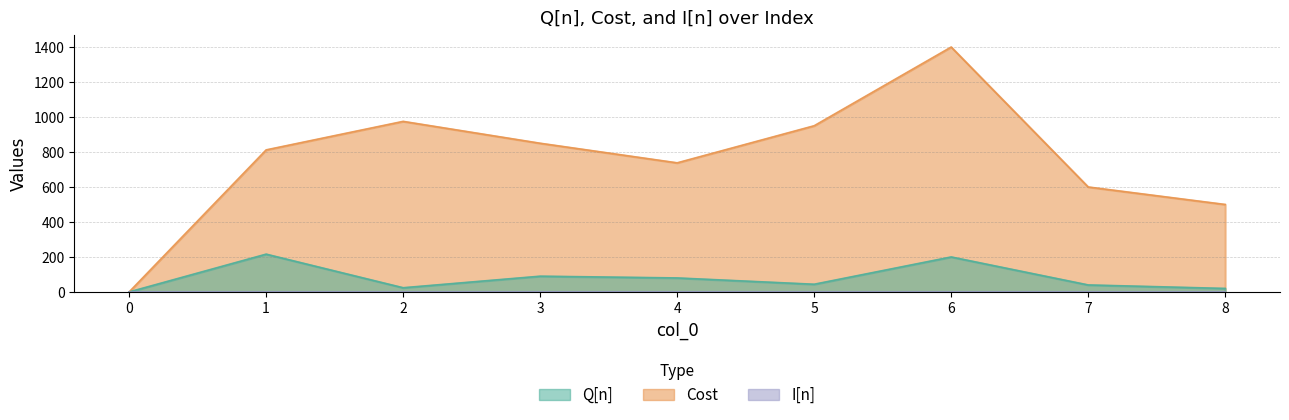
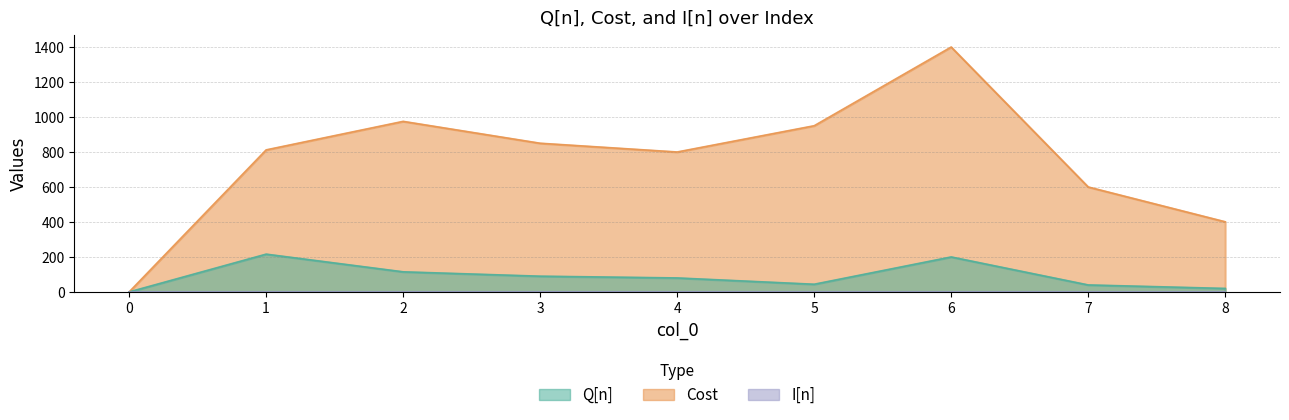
Q[n], 2: 20 -> 120
Cost, 4: 740 -> 800
Cost, 8: 500 -> 400
